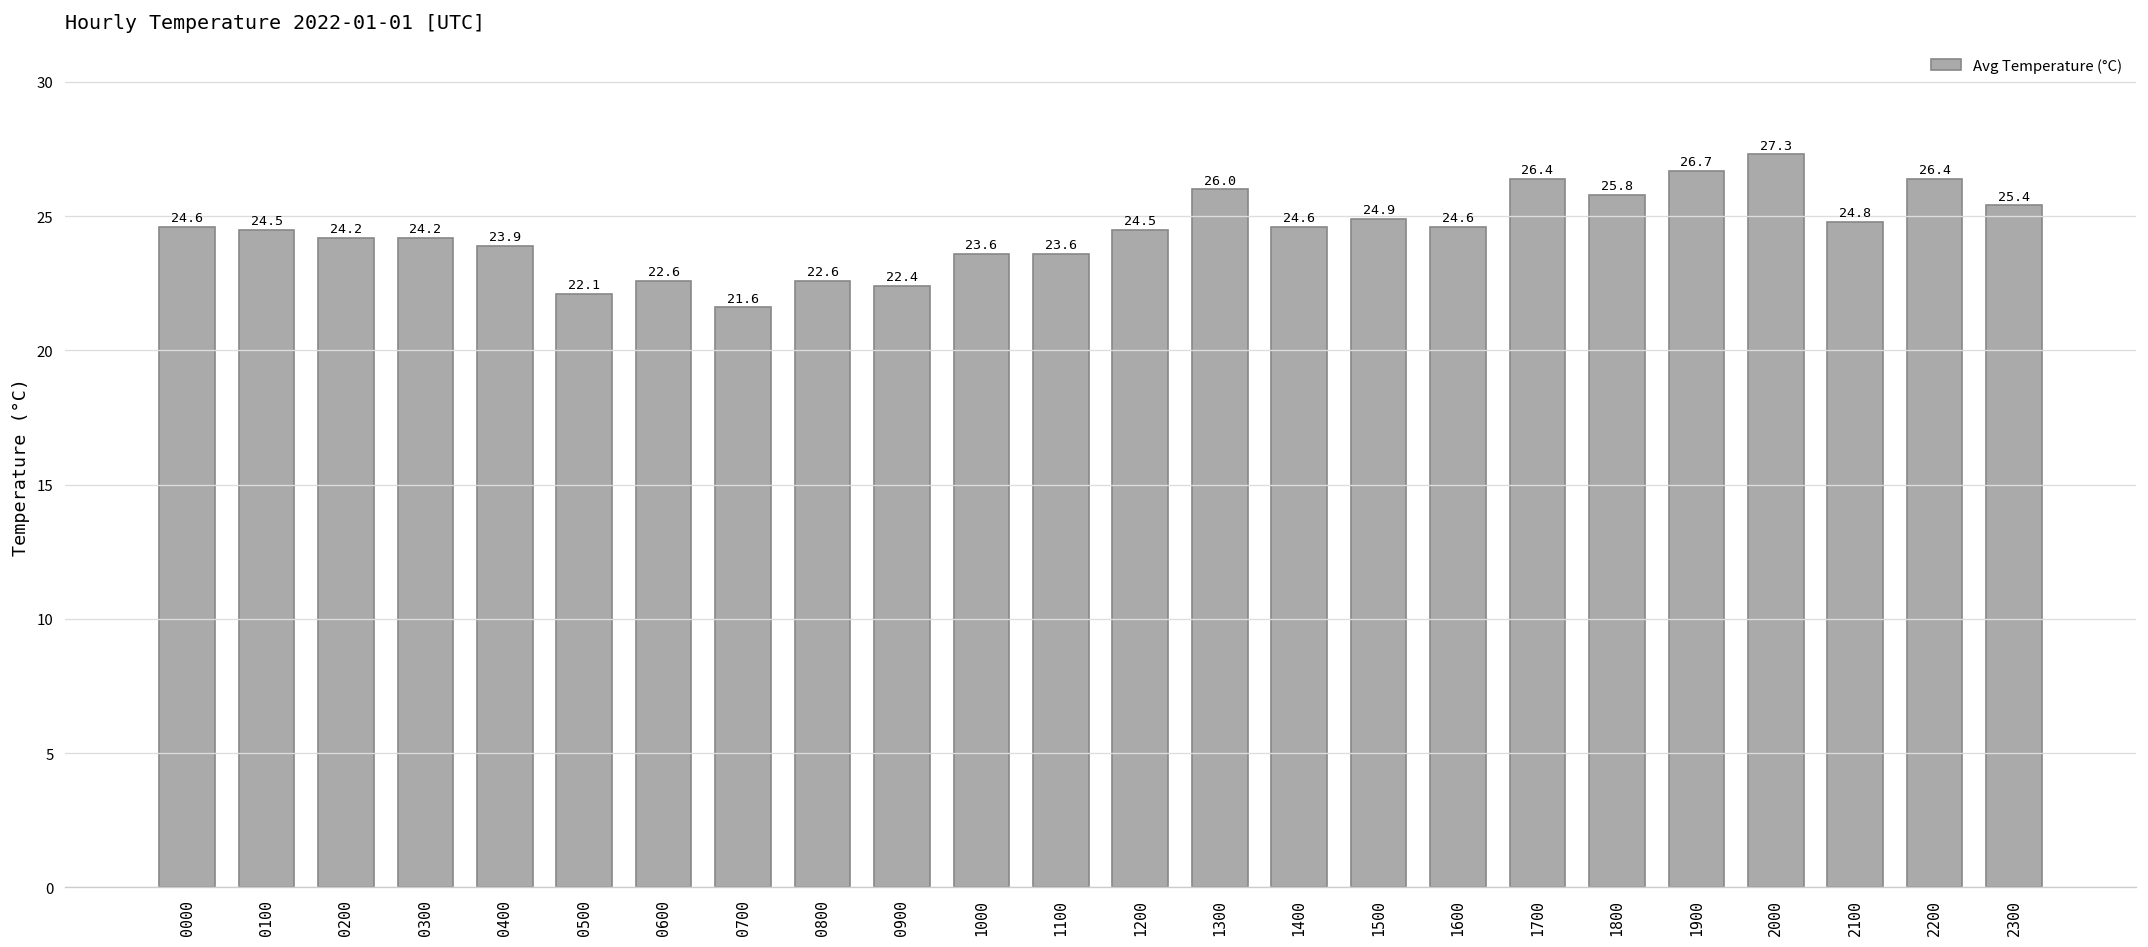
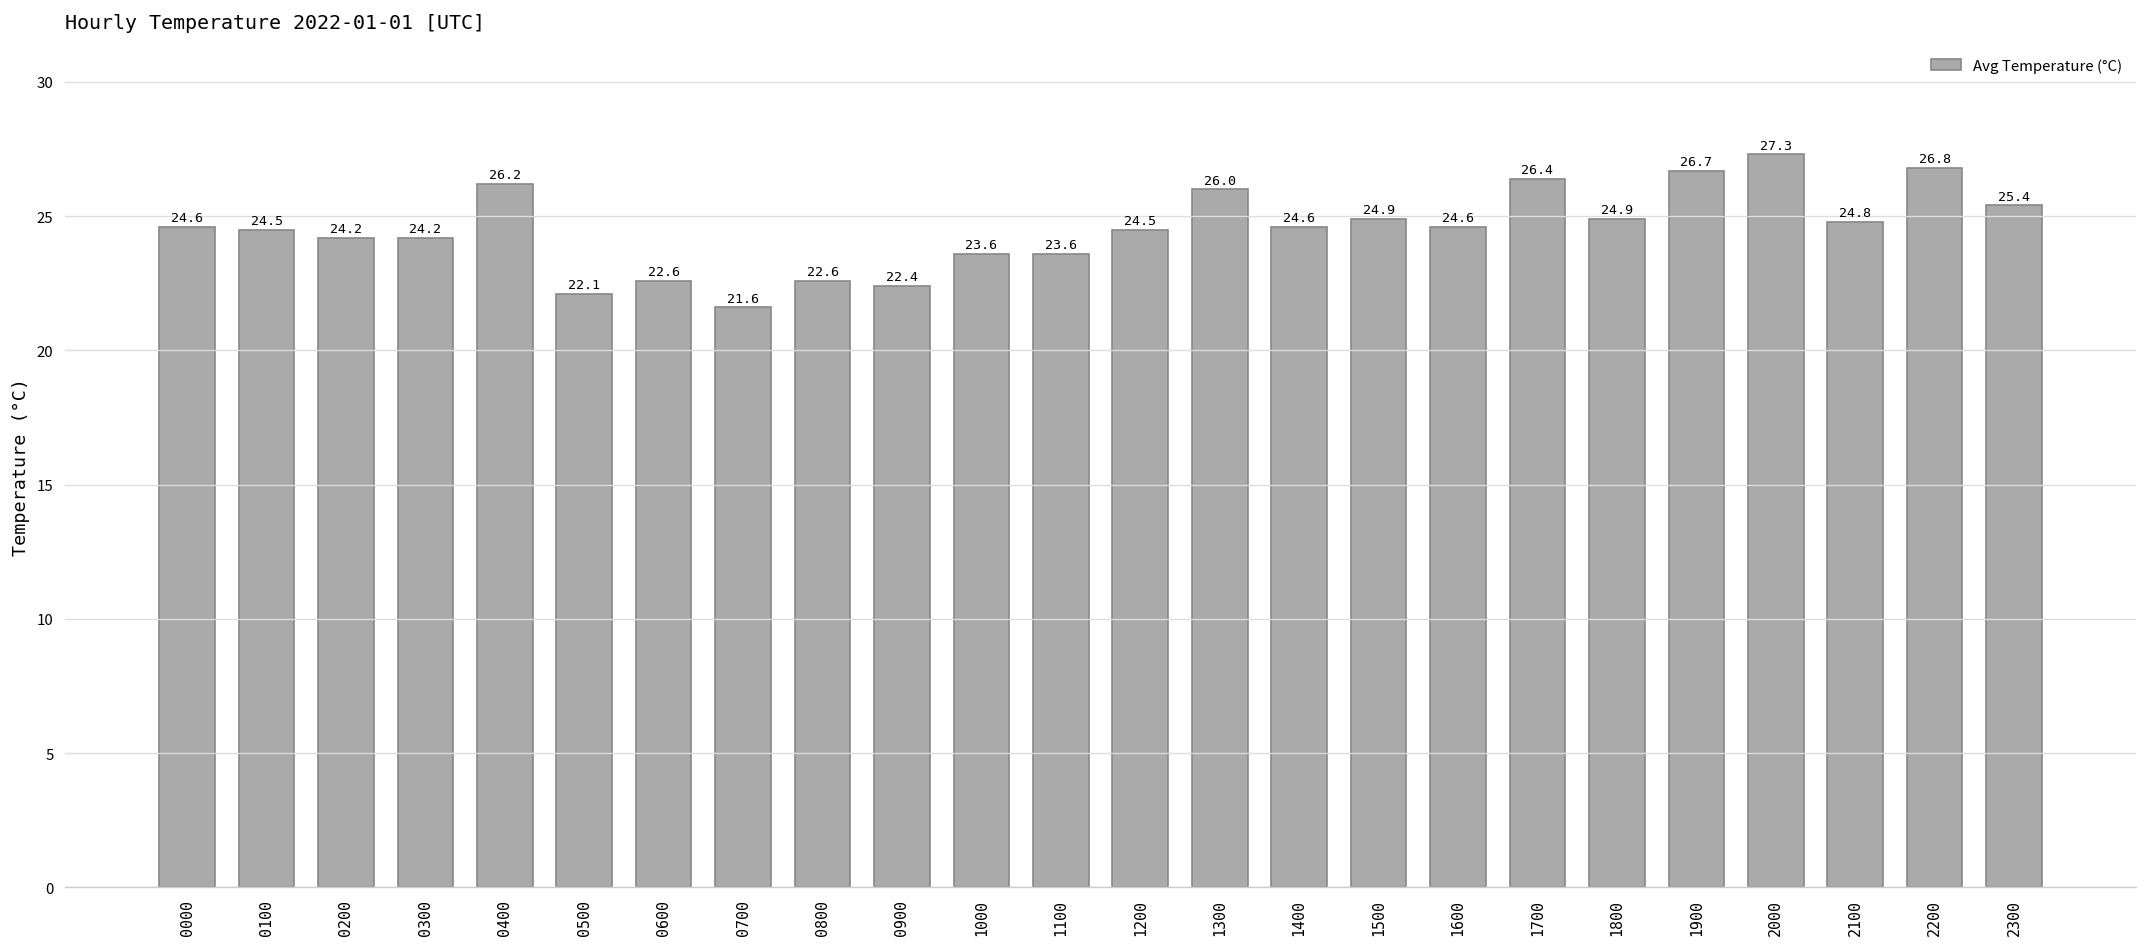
0400: 23.9 -> 26.2
1800: 25.8 -> 24.9
2200: 26.4 -> 26.8
